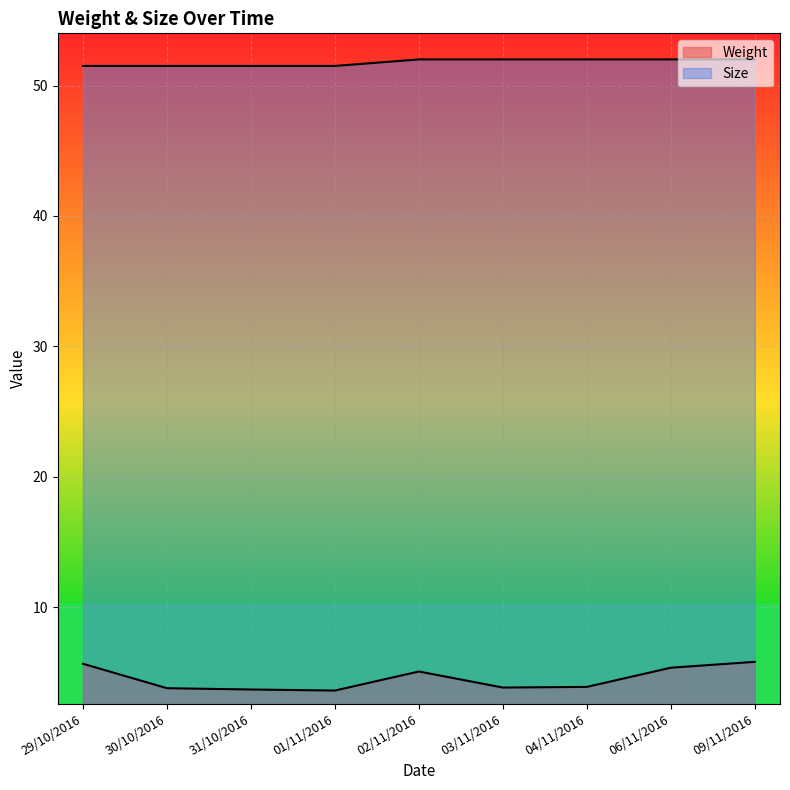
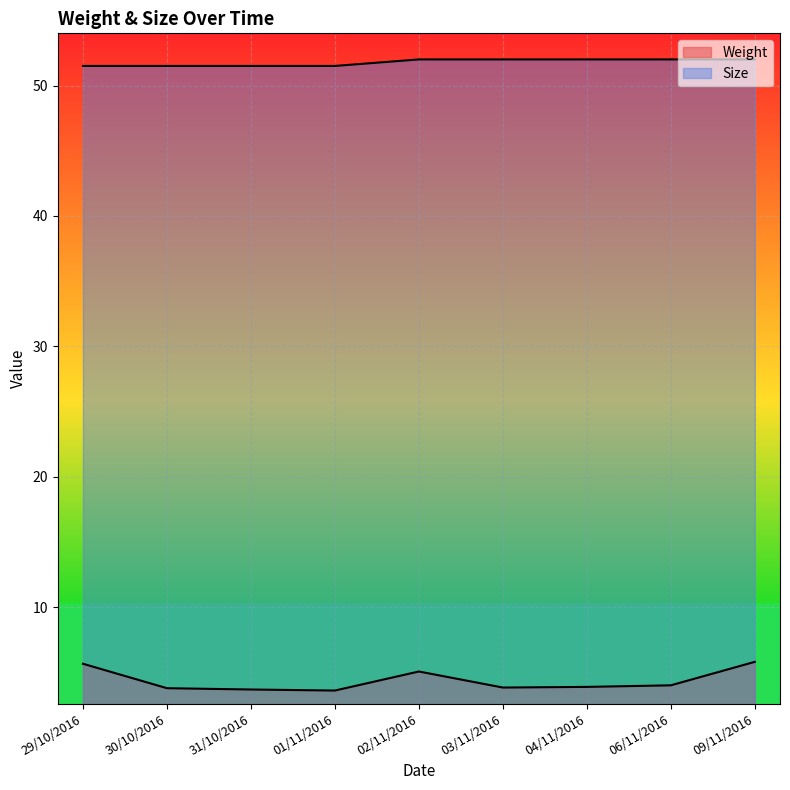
Weight, 06/11/2016: 5.4 -> 4.0
